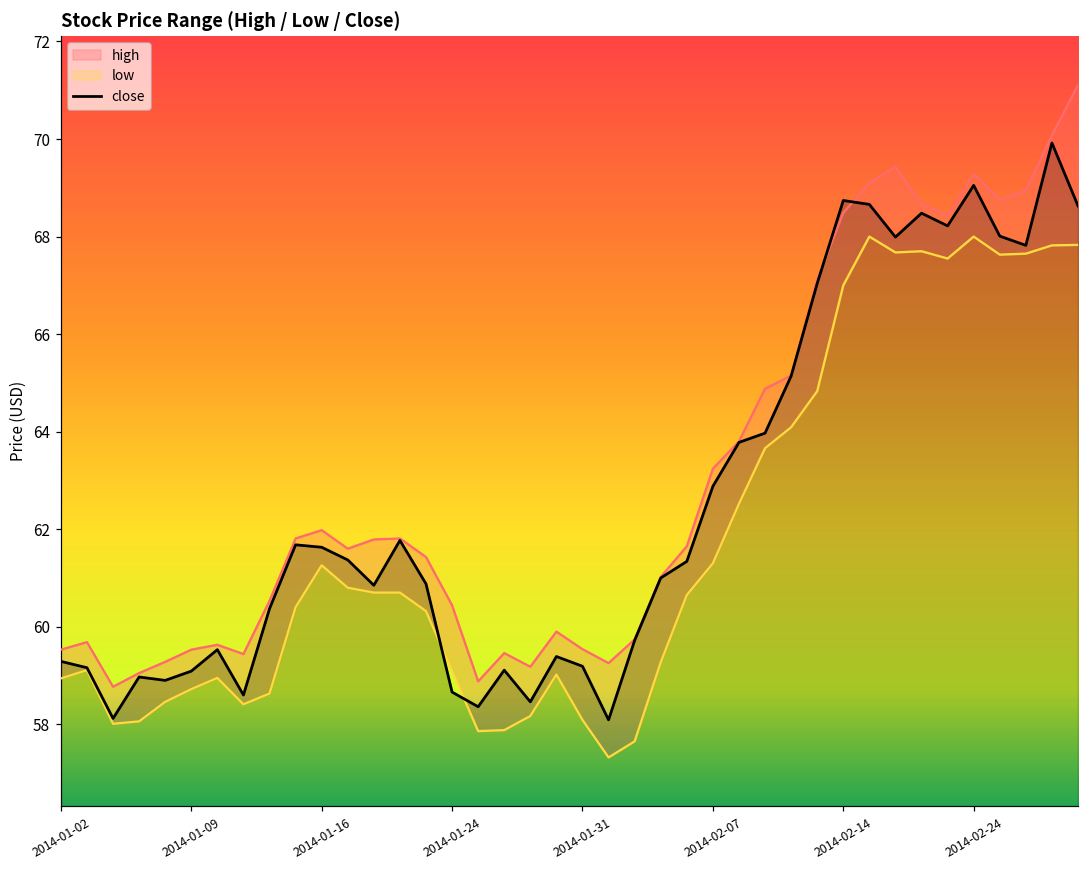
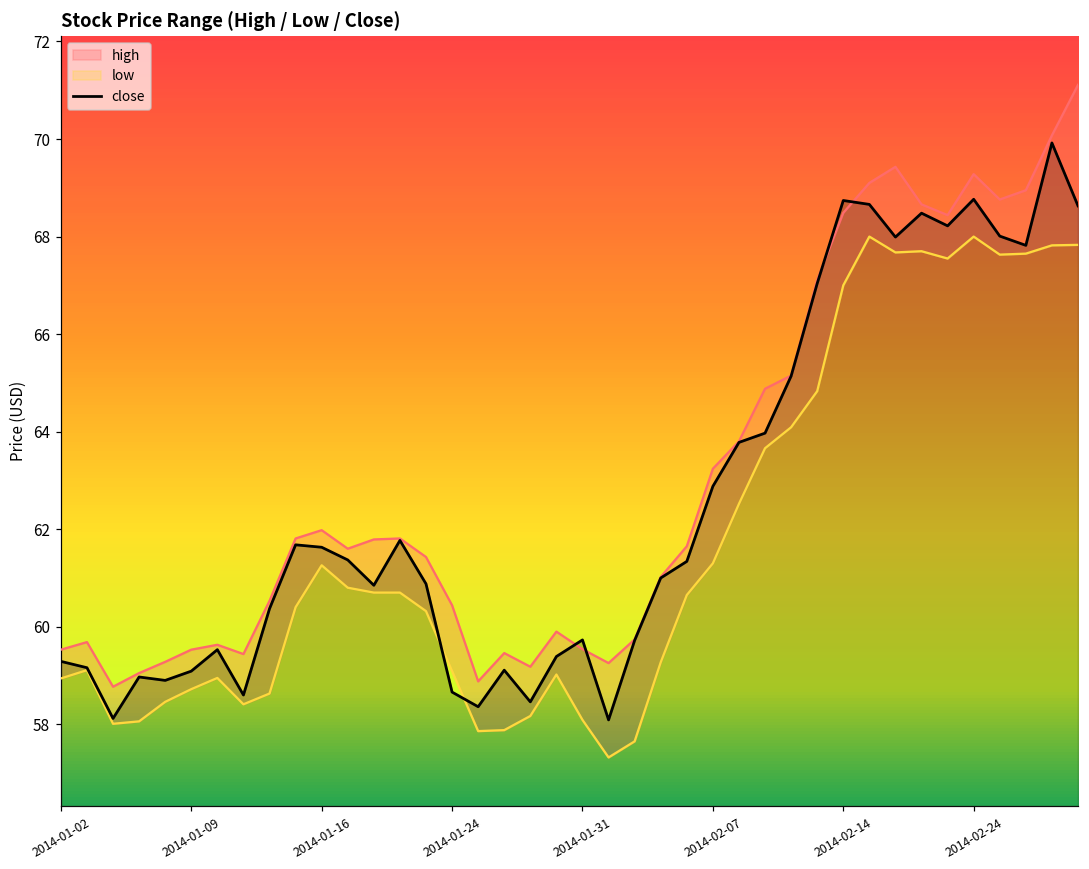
close, 2014-01-31: 59.2 -> 59.7
close, 2014-02-24: 69.1 -> 68.8
